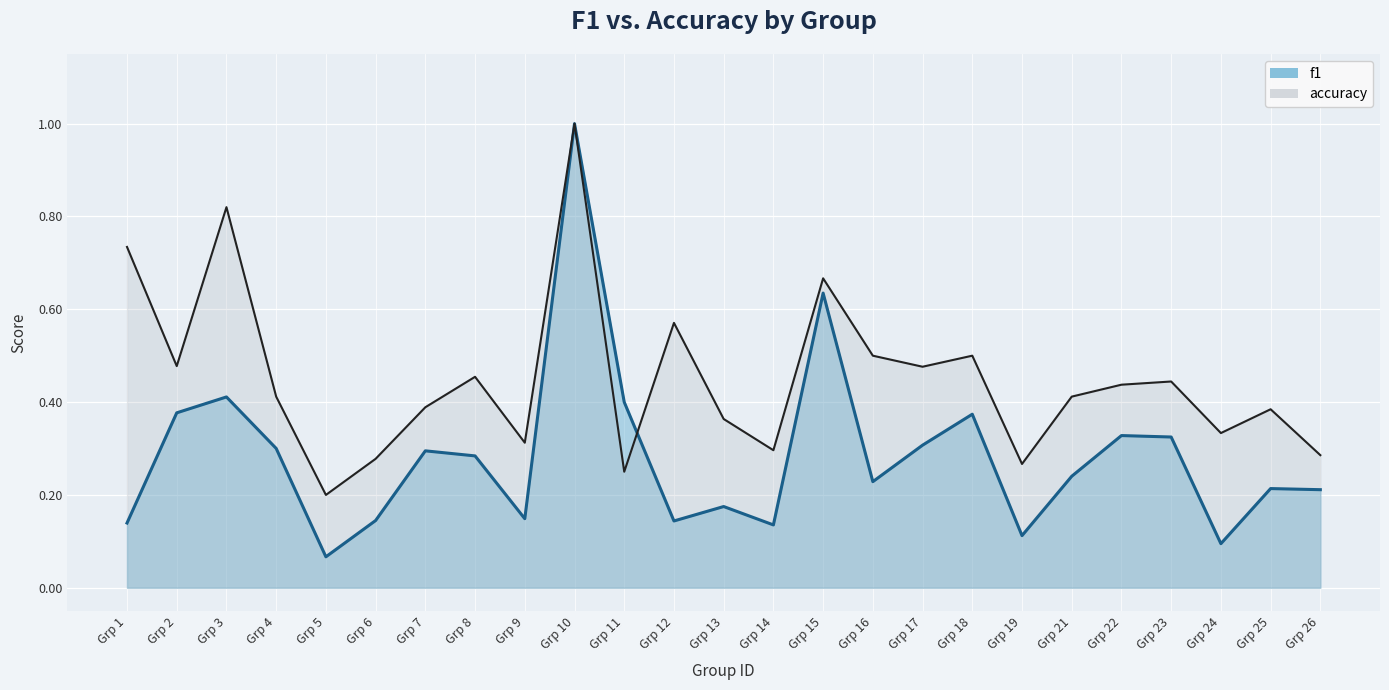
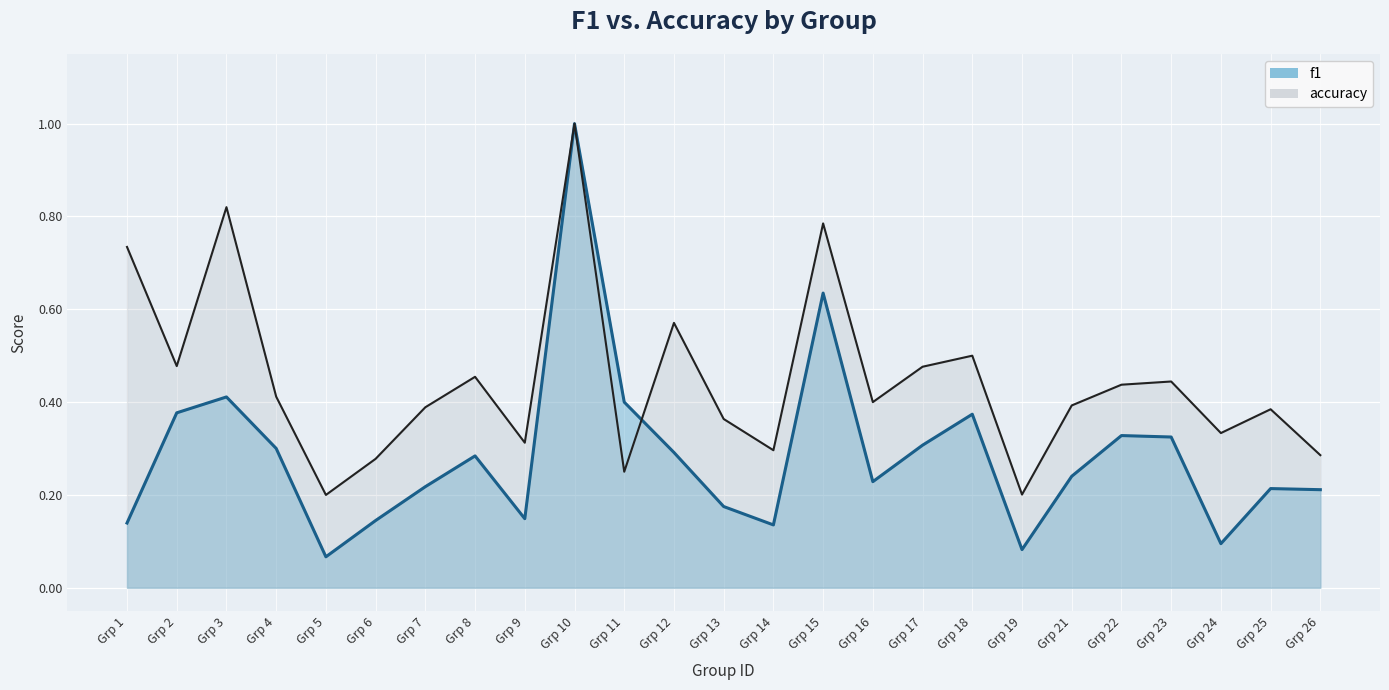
f1, Grp 7: 0.30 -> 0.22
f1, Grp 12: 0.14 -> 0.29
accuracy, Grp 15: 0.67 -> 0.79
accuracy, Grp 16: 0.5 -> 0.4
f1, Grp 19: 0.11 -> 0.08
accuracy, Grp 19: 0.27 -> 0.20
accuracy, Grp 21: 0.41 -> 0.39
